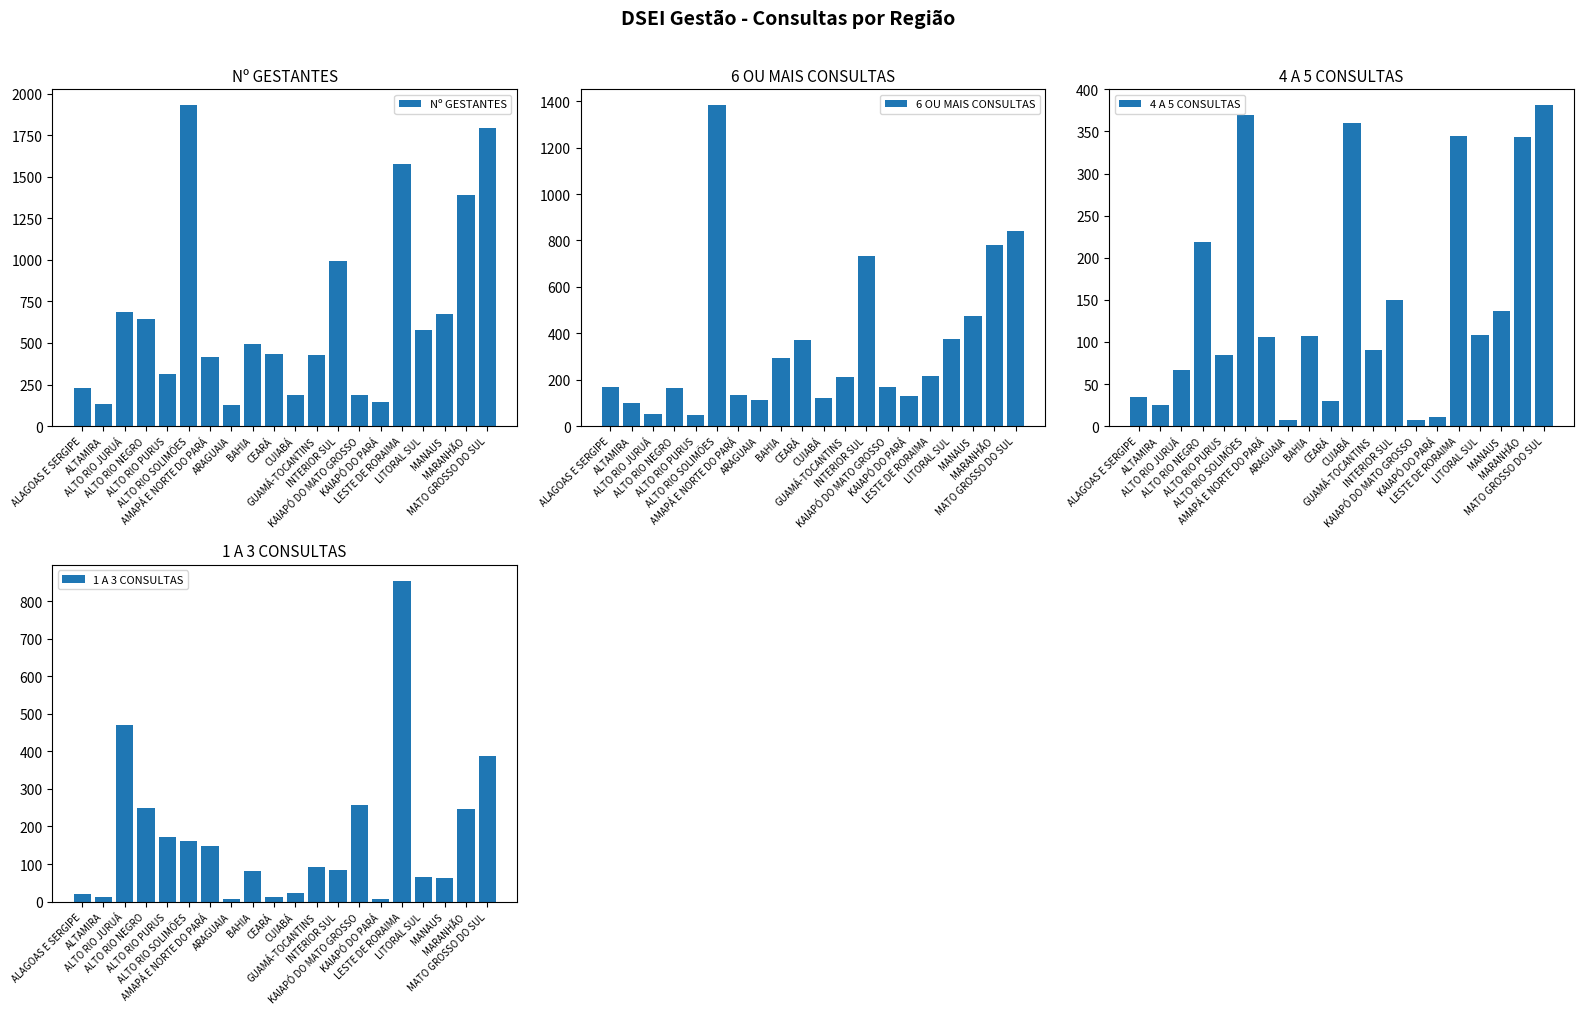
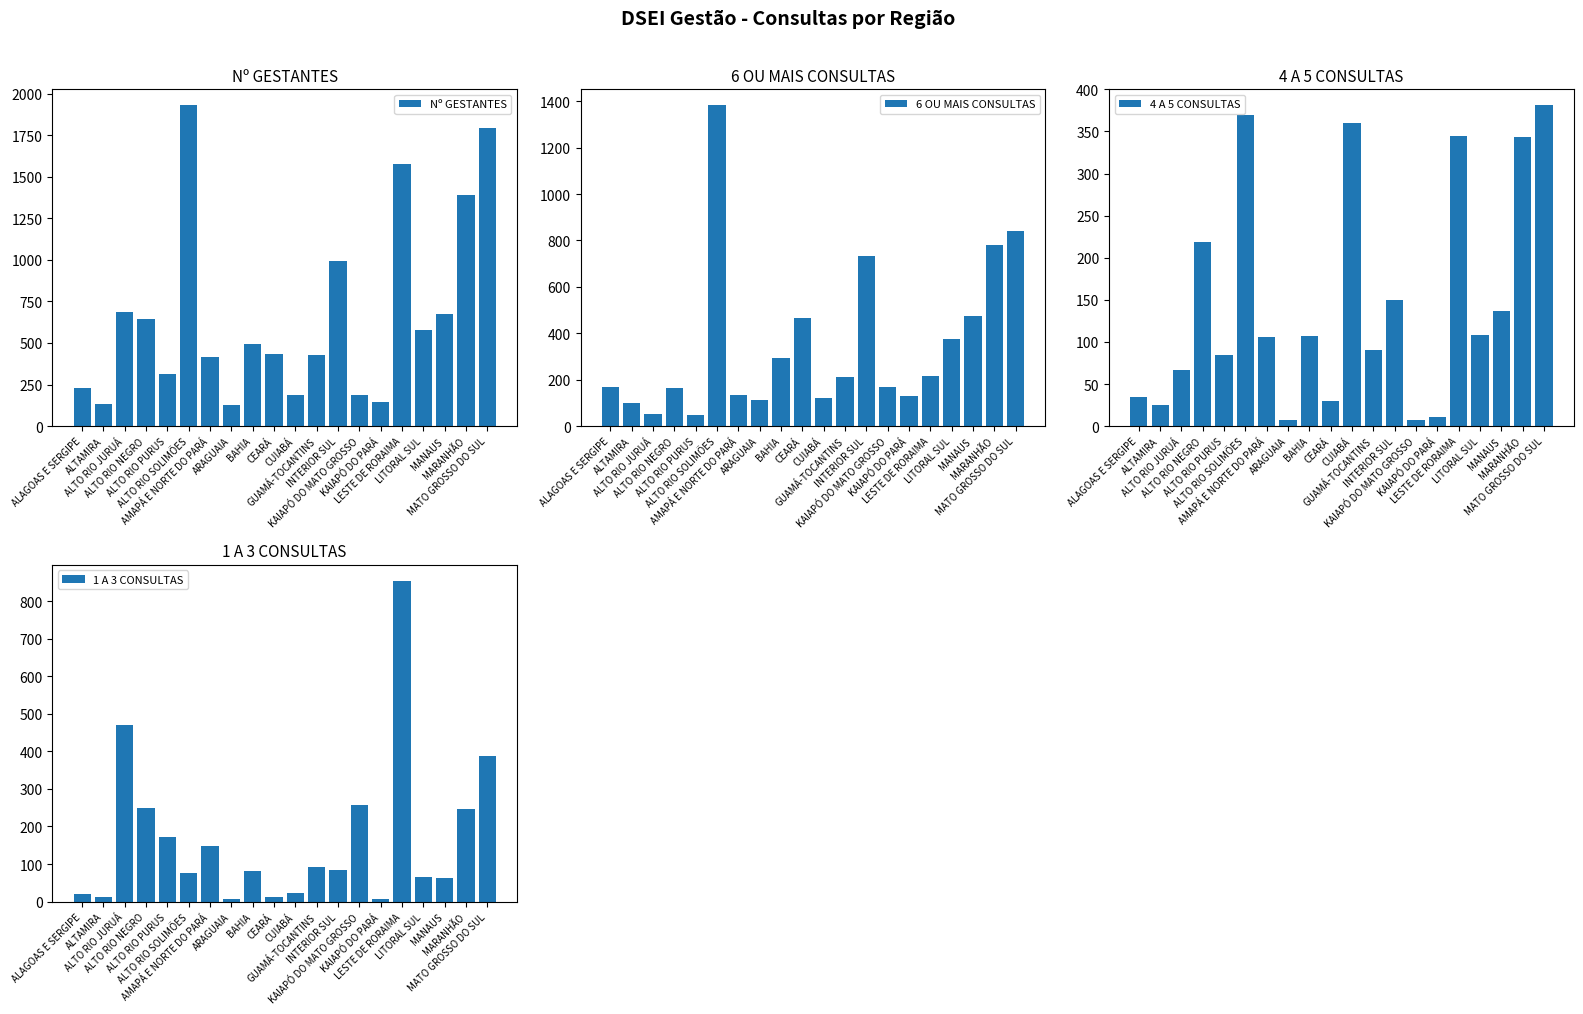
6 OU MAIS CONSULTAS, CEARÁ: 370 -> 470
1 A 3 CONSULTAS, ALTO RIO SOLIMÕES: 160 -> 80
